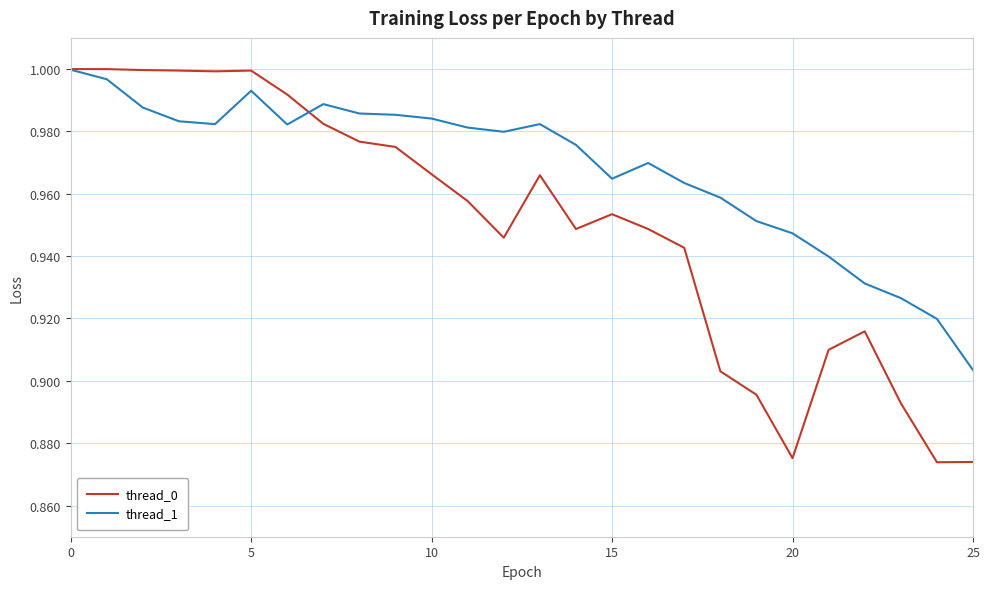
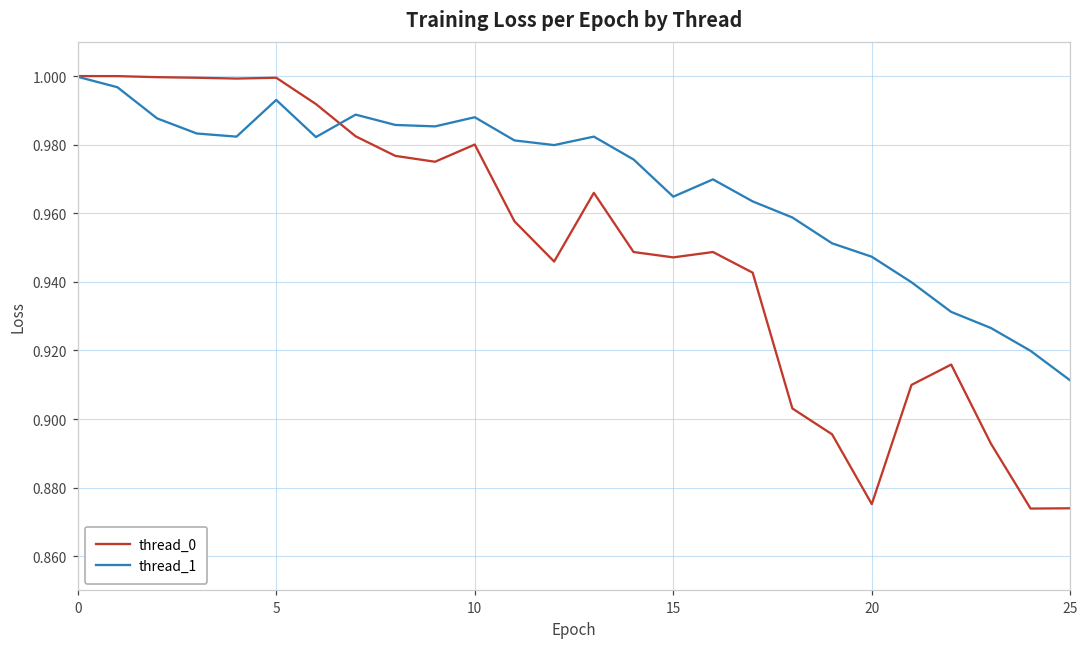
thread_0, 10: 0.966 -> 0.980
thread_1, 10: 0.984 -> 0.988
thread_0, 15: 0.953 -> 0.947
thread_1, 25: 0.903 -> 0.911
